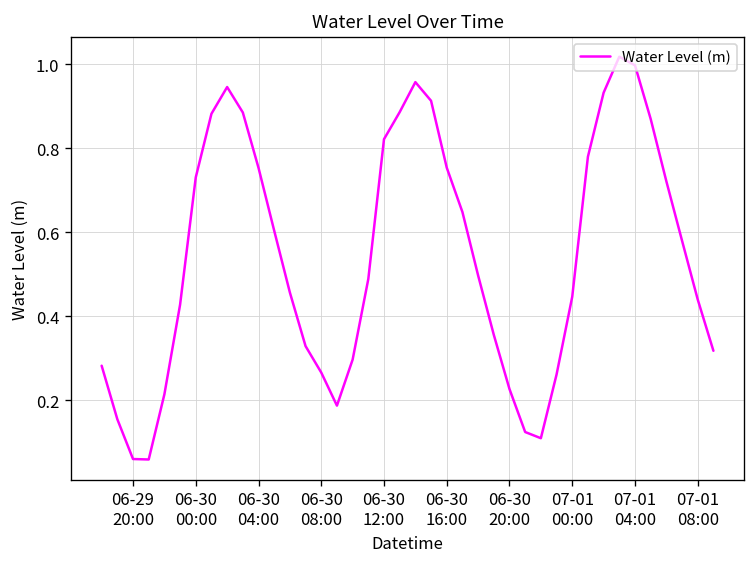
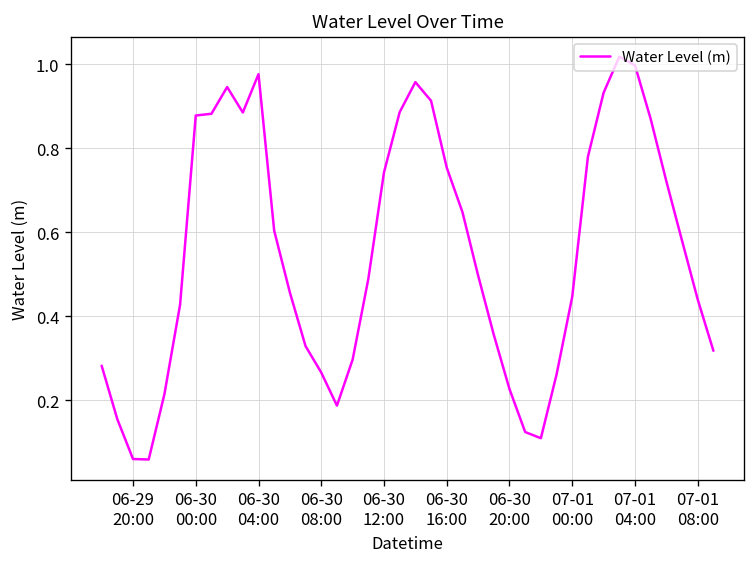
06-30 00:00: 0.73 -> 0.88
06-30 04:00: 0.75 -> 0.98
06-30 12:00: 0.82 -> 0.74
